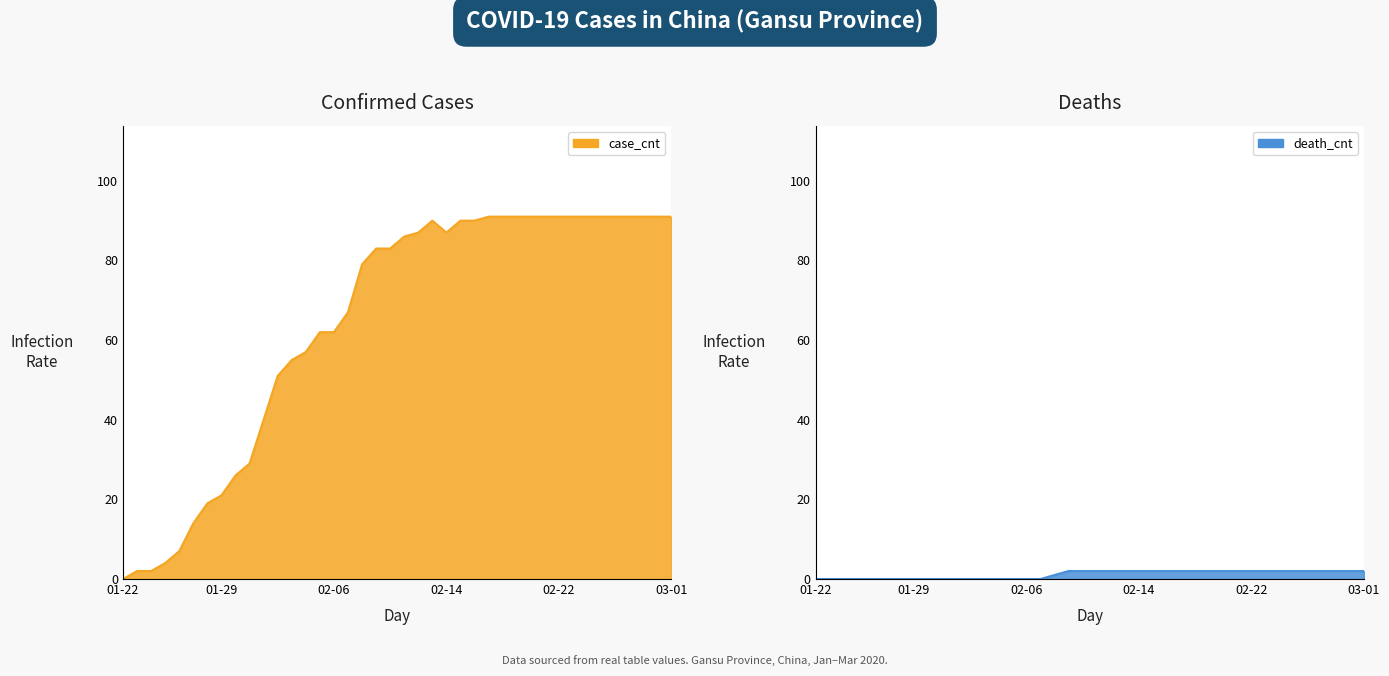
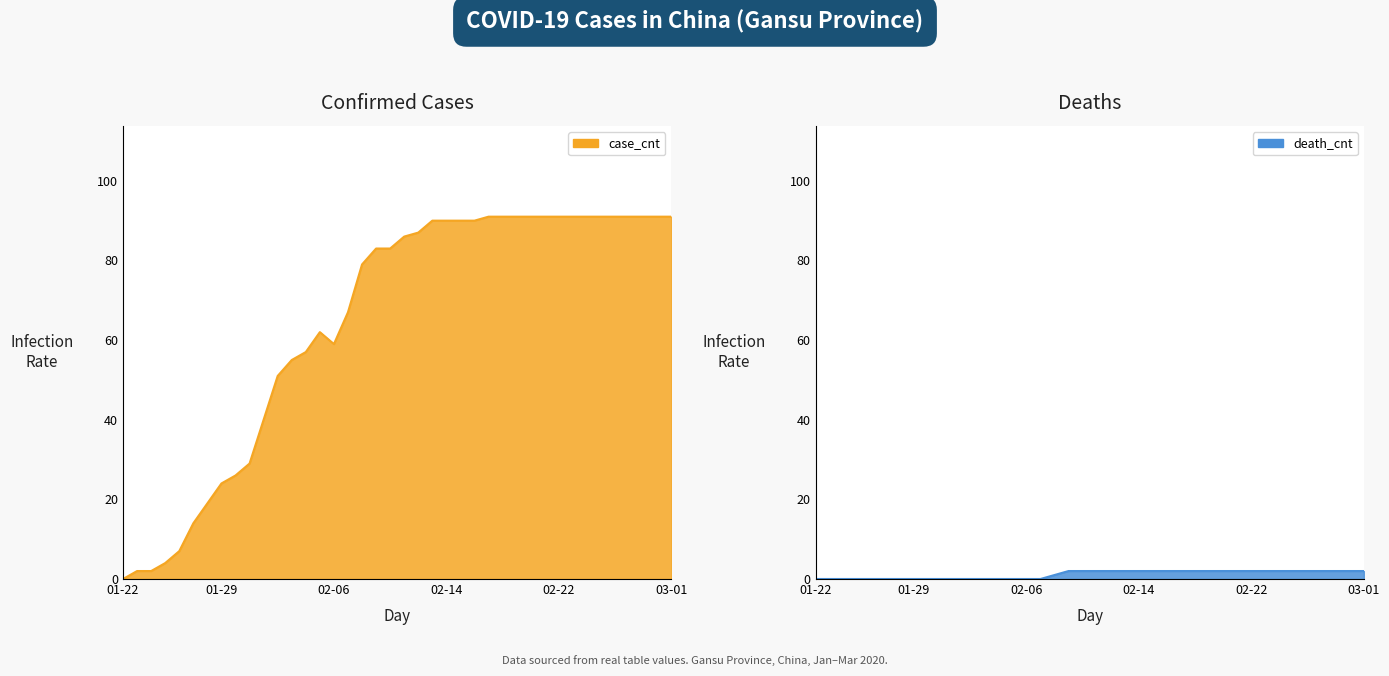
Confirmed Cases, 01-29: 21 -> 24
Confirmed Cases, 02-06: 62 -> 59
Confirmed Cases, 02-14: 87 -> 90
